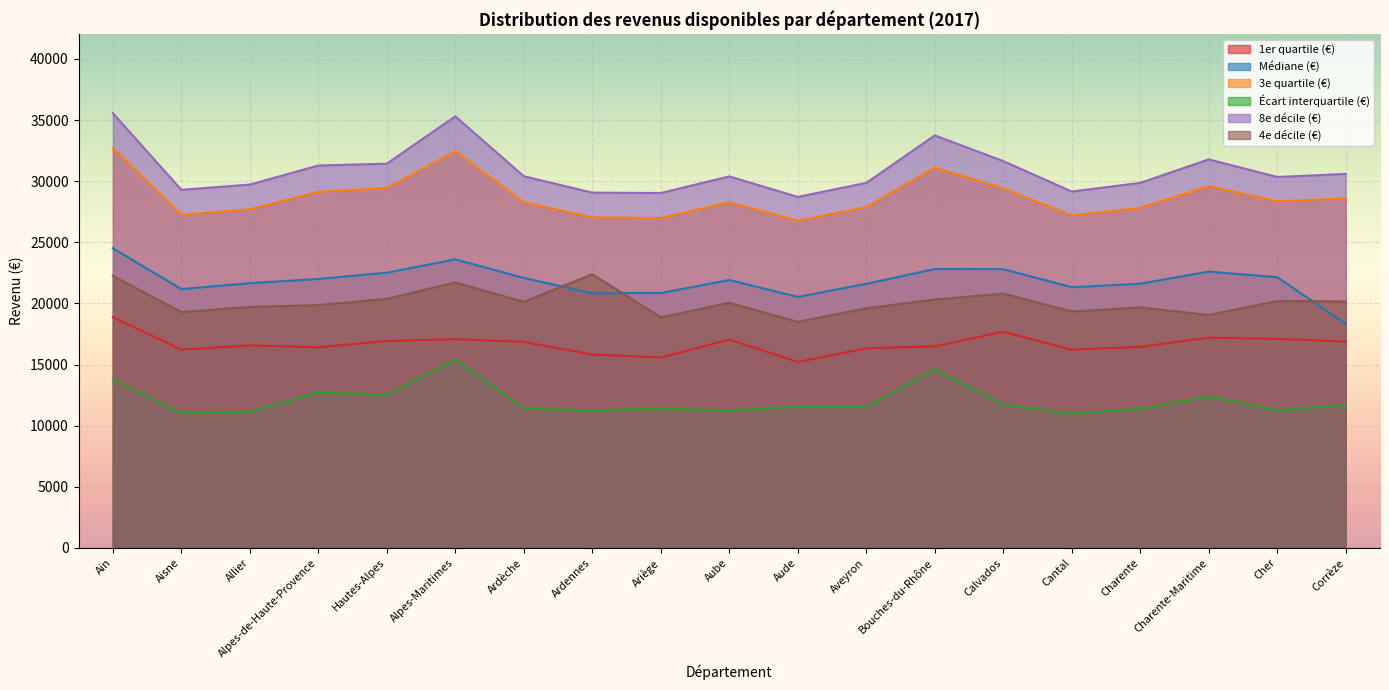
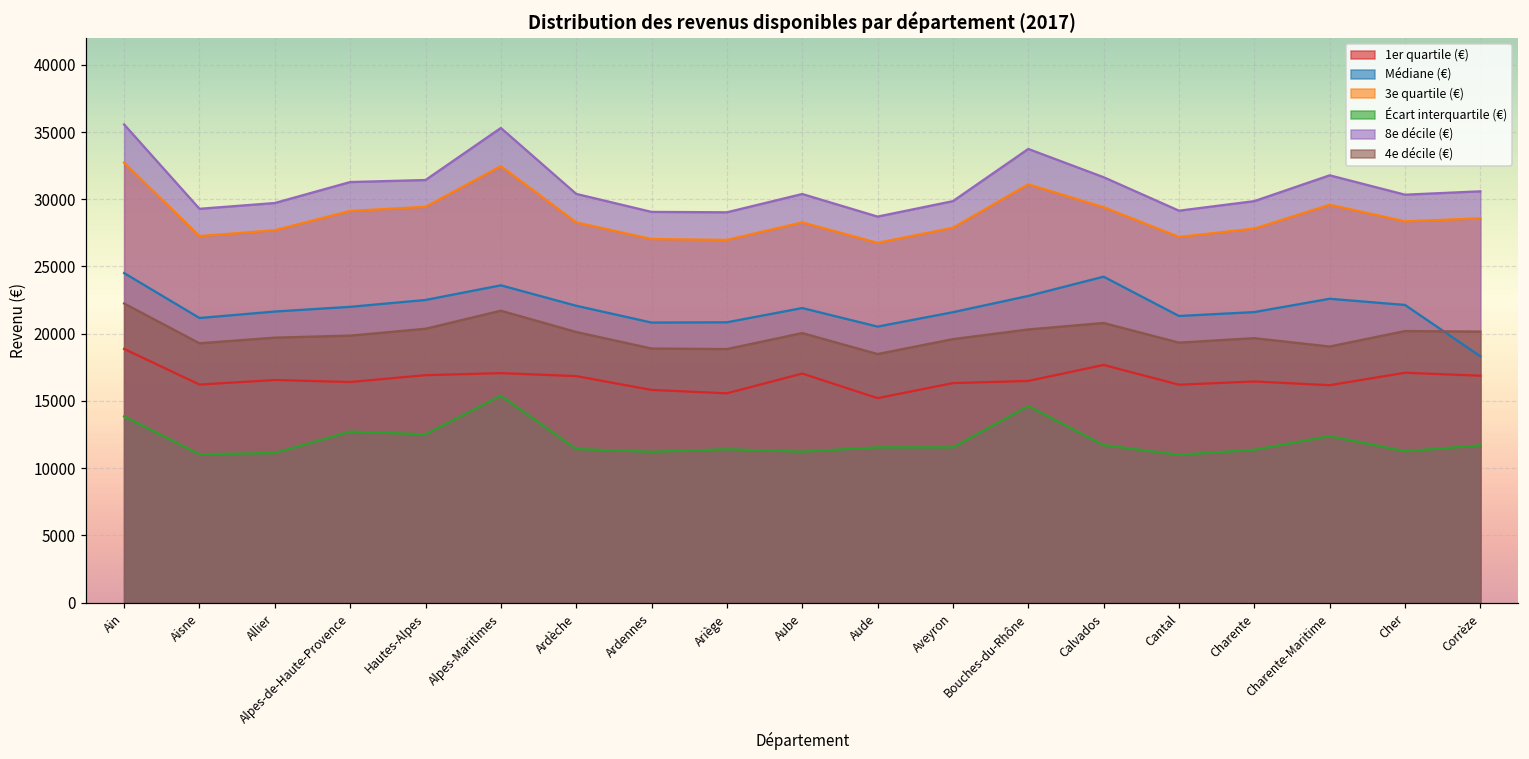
4e décile (€), Ardennes: 22400 -> 18900
Médiane (€), Calvados: 22800 -> 24200
1er quartile (€), Charente-Maritime: 17200 -> 16200
